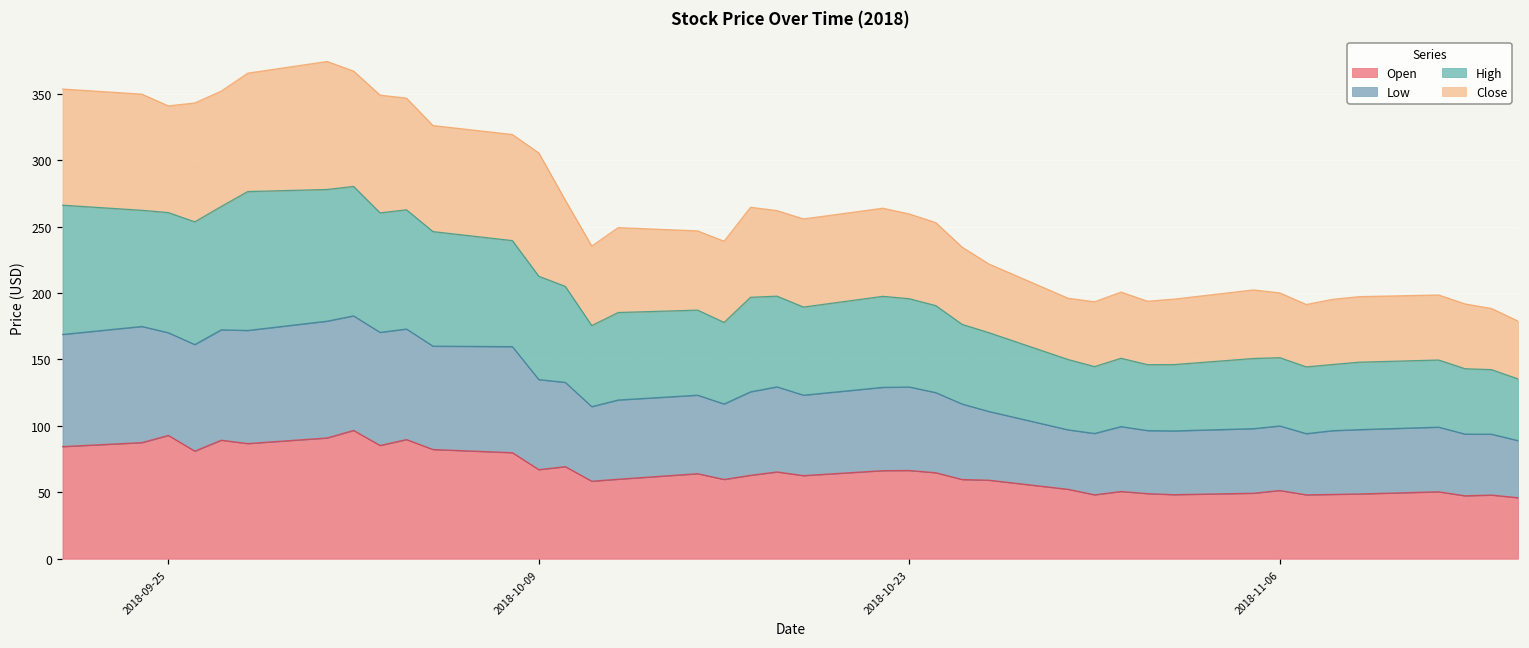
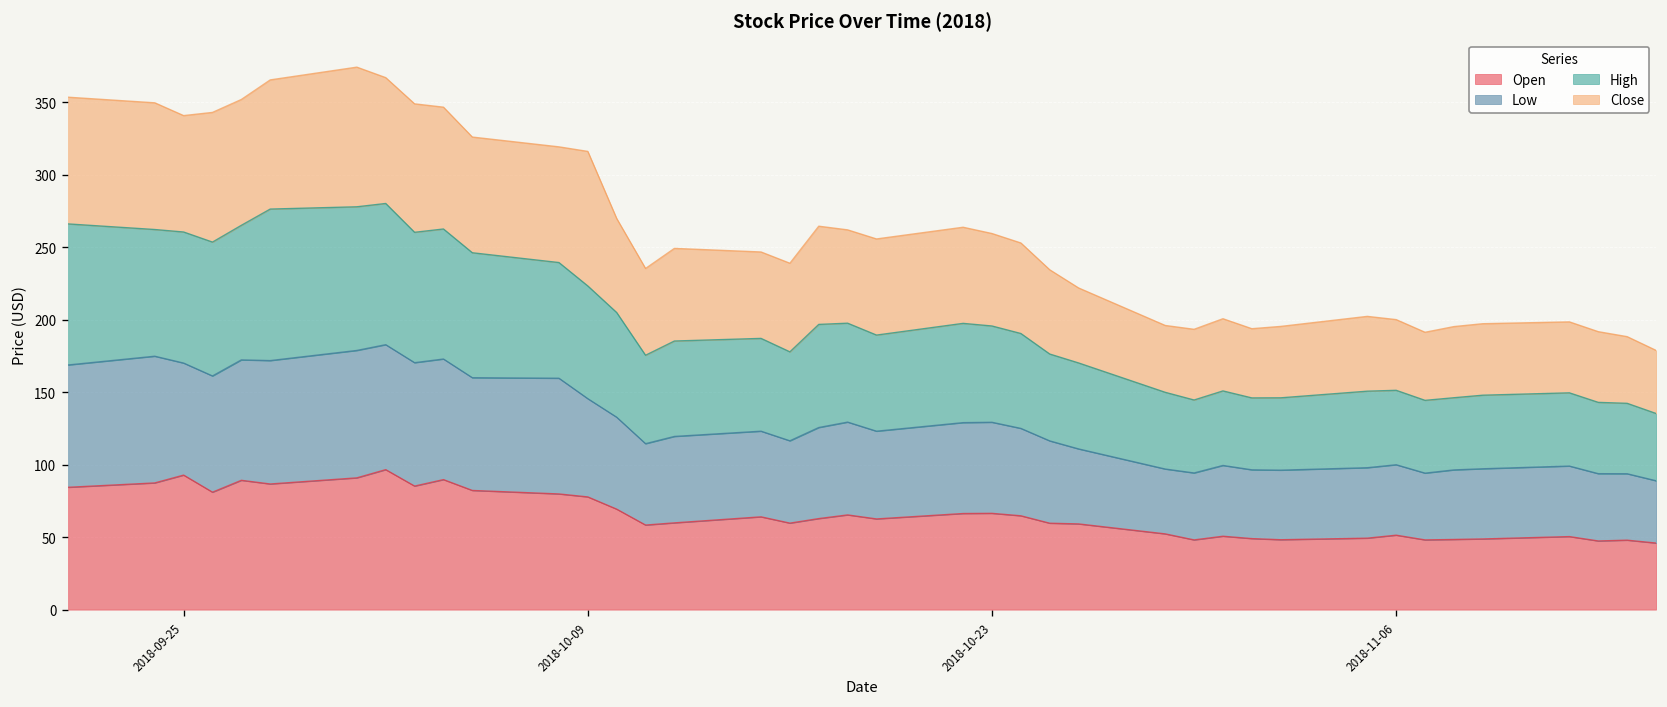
Open, 2018-10-09: 67 -> 78
